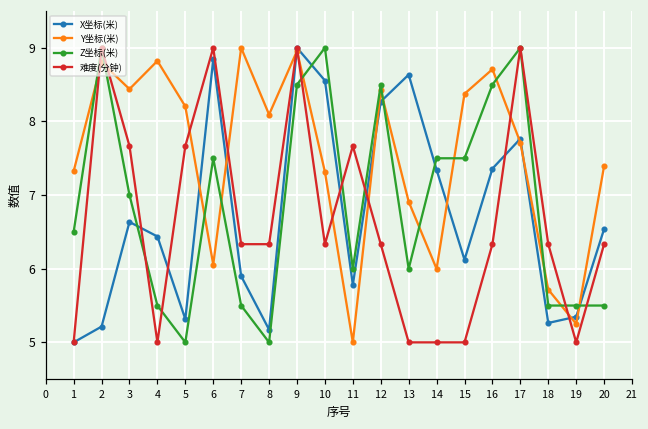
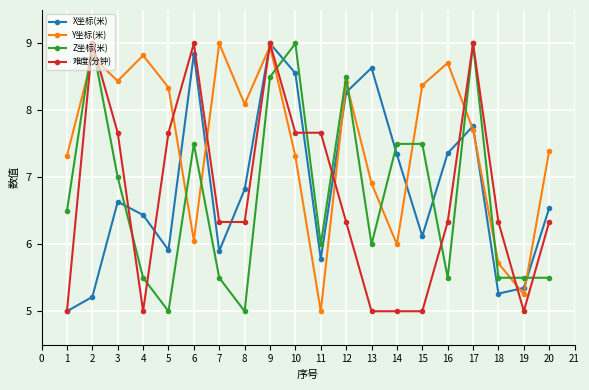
X坐标(米), 5: 5.3 -> 5.9
Y坐标(米), 5: 8.2 -> 8.3
X坐标(米), 8: 5.2 -> 6.8
难度(分钟), 10: 6.3 -> 7.7
Z坐标(米), 16: 8.5 -> 5.5
